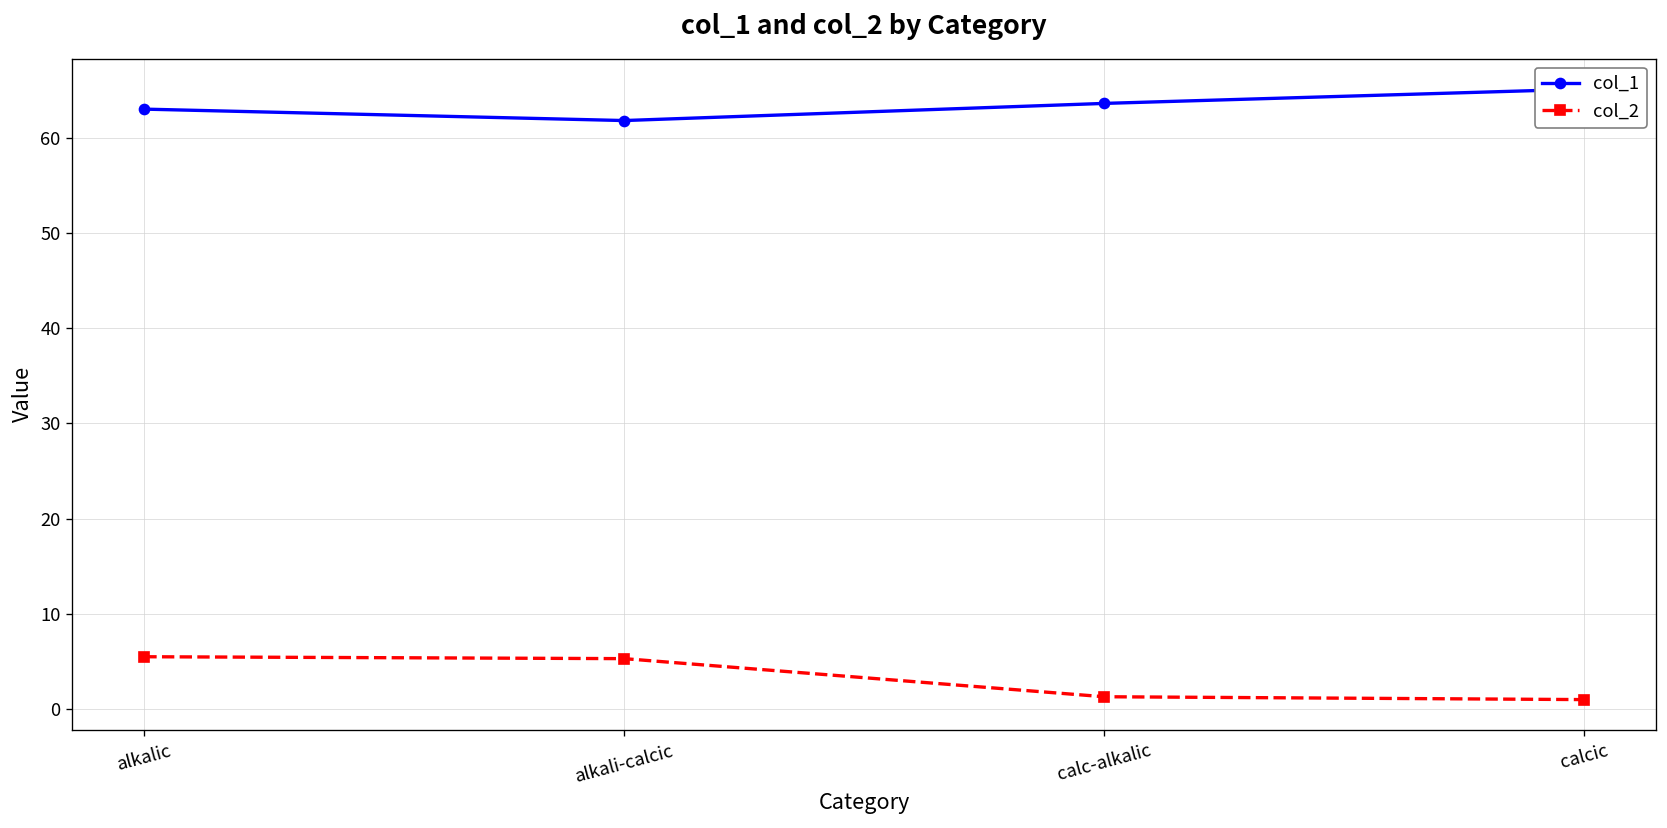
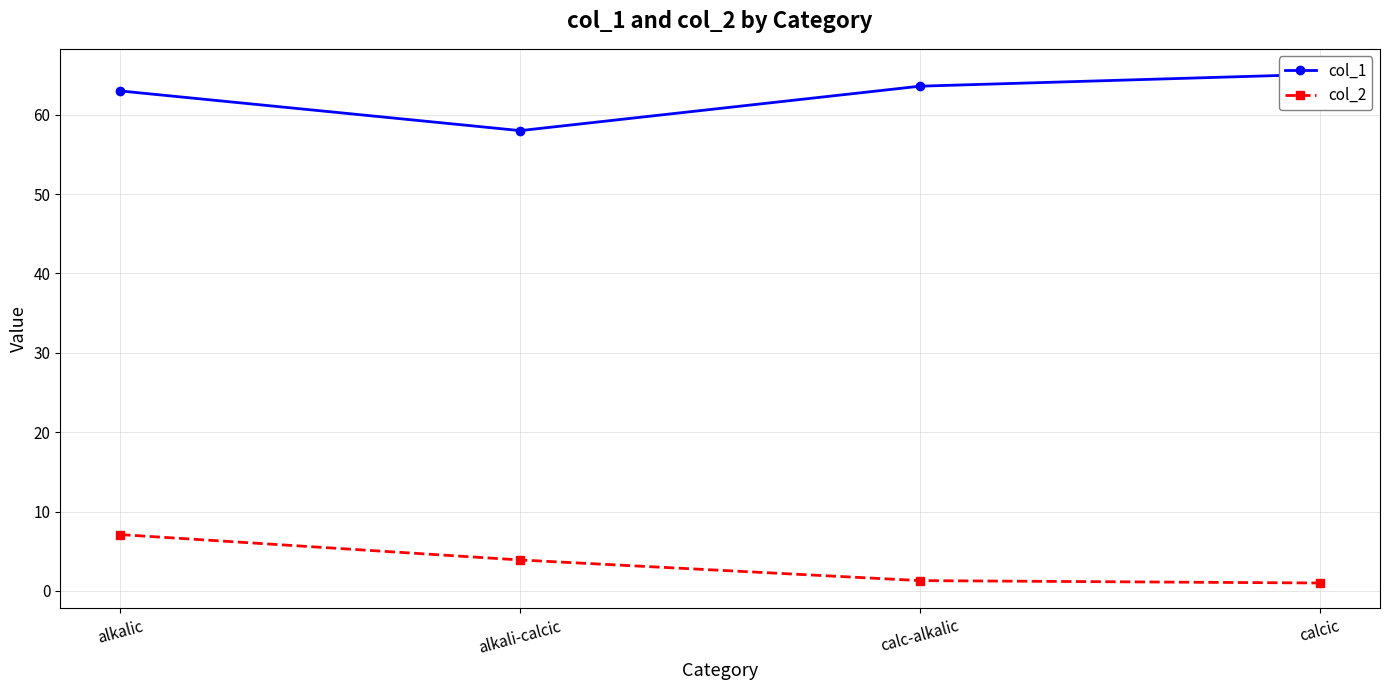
col_2, alkalic: 6 -> 7
col_1, alkali-calcic: 62 -> 58
col_2, alkali-calcic: 5 -> 4
